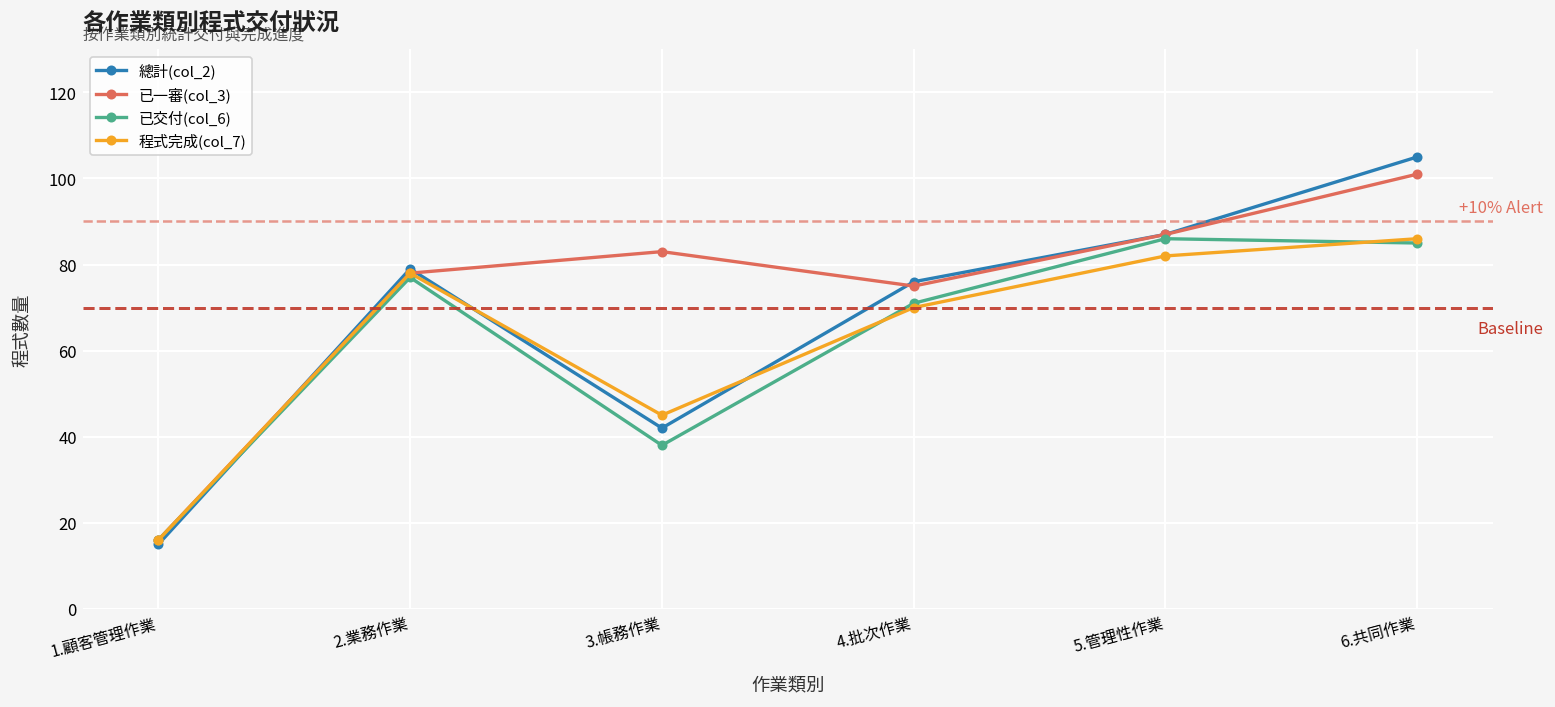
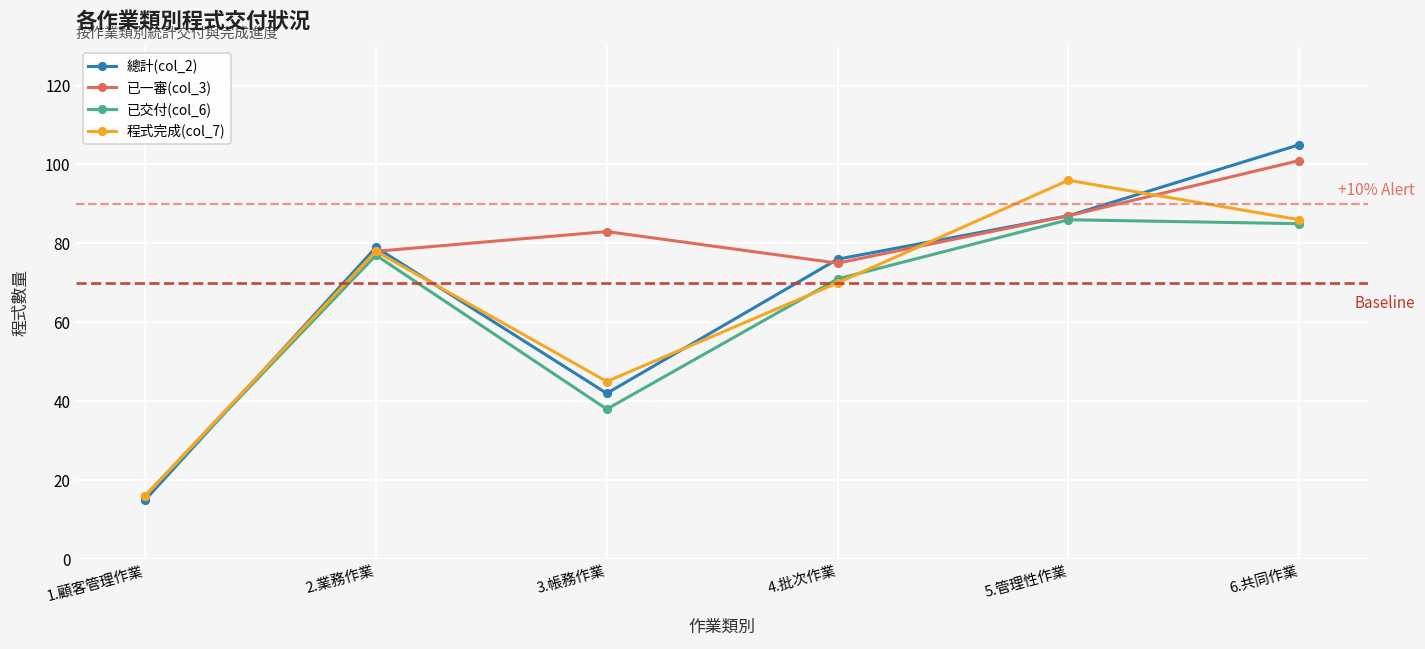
程式完成(col_7), 5.管理性作業: 82 -> 96
